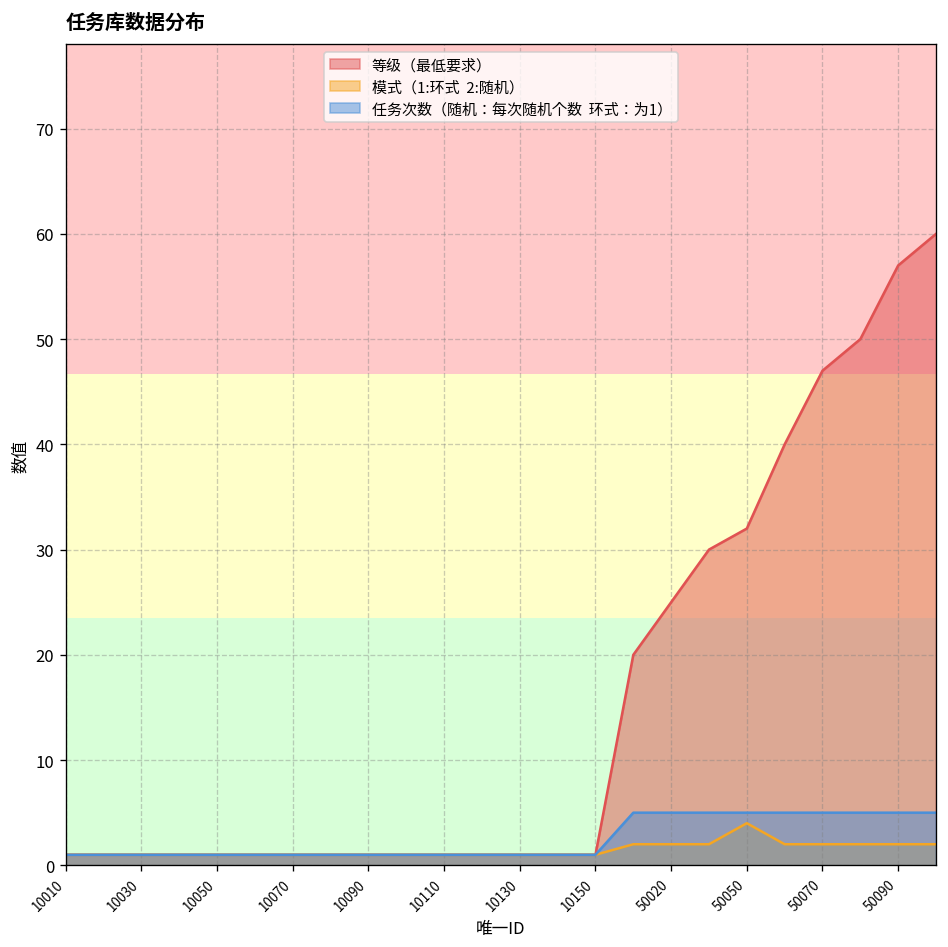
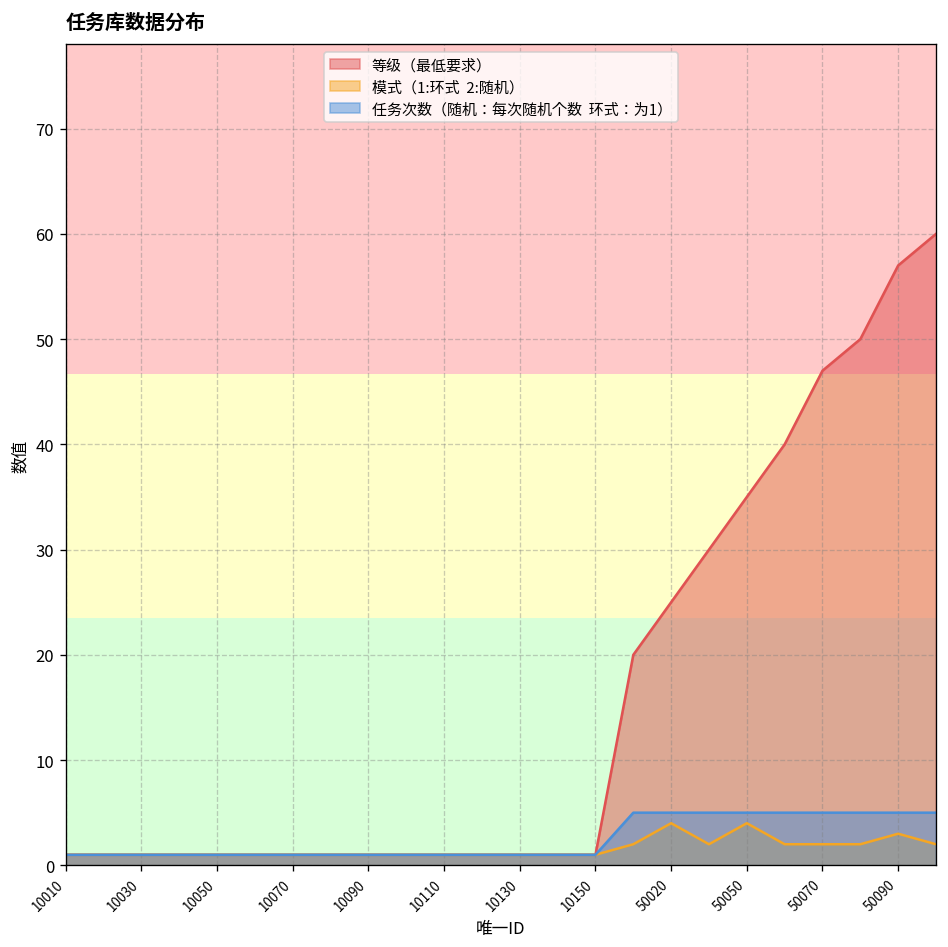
模式（1:环式 2:随机）, 50020: 2 -> 4
等级（最低要求）, 50050: 32 -> 35
模式（1:环式 2:随机）, 50090: 2 -> 3
